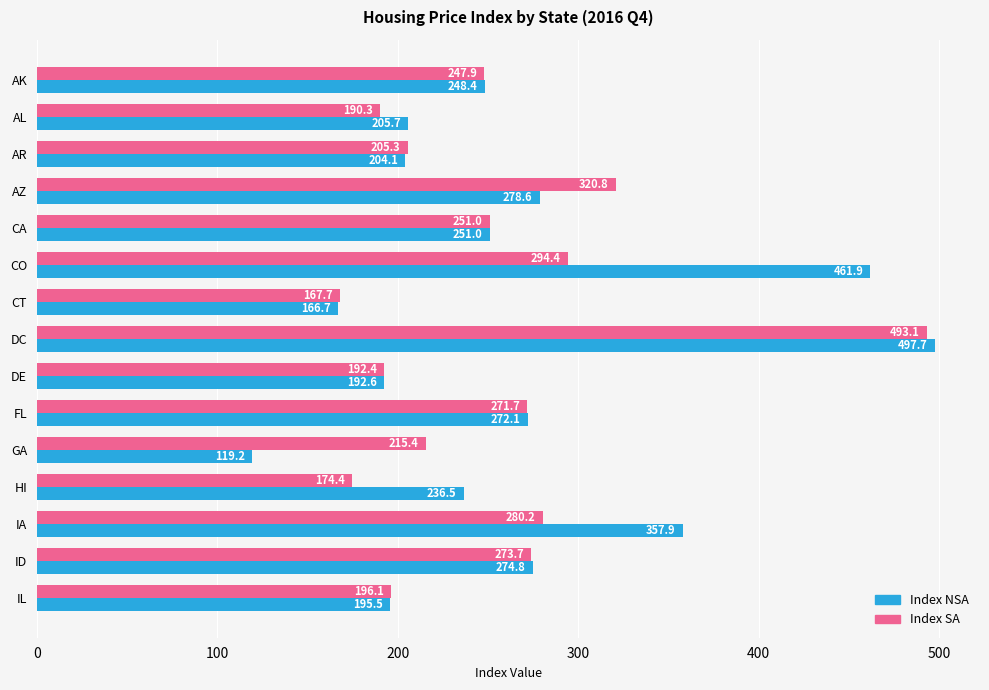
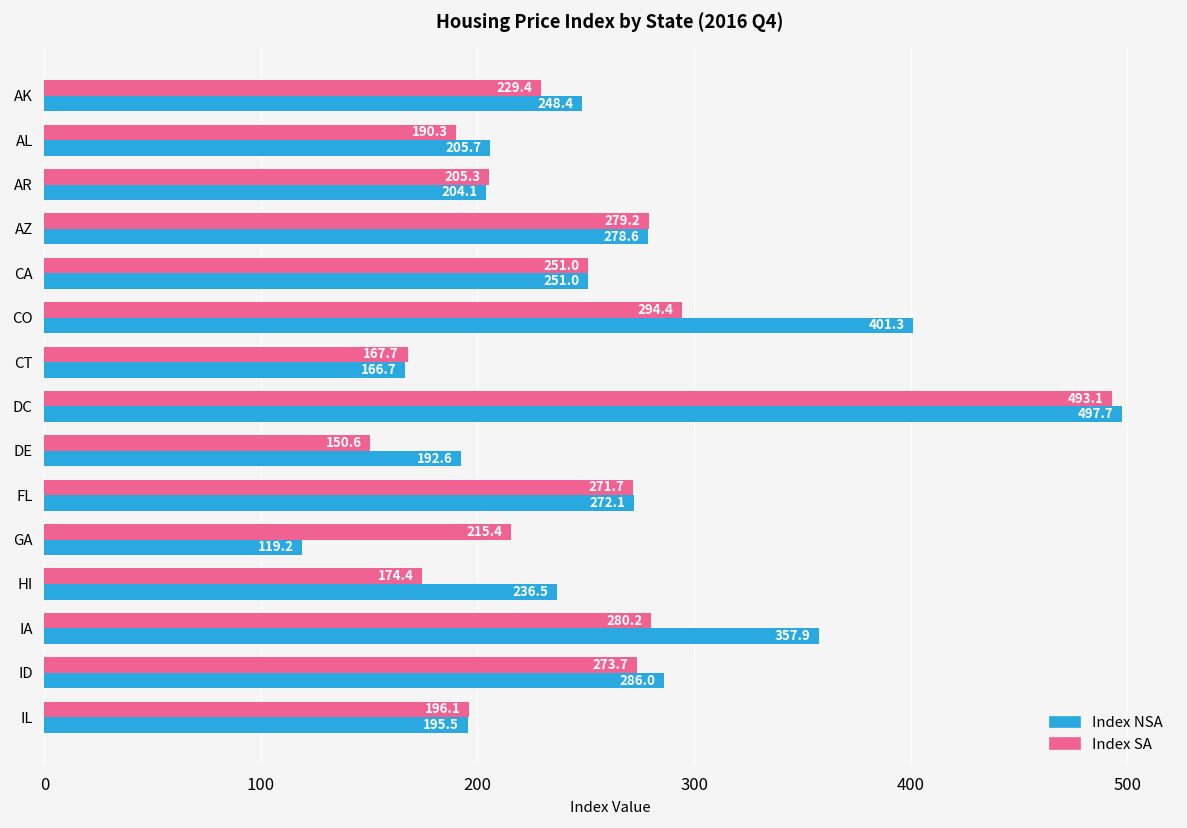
Index SA, AK: 247.9 -> 229.4
Index SA, AZ: 320.8 -> 279.2
Index NSA, CO: 461.9 -> 401.3
Index SA, DE: 192.4 -> 150.6
Index NSA, ID: 274.8 -> 286.0
